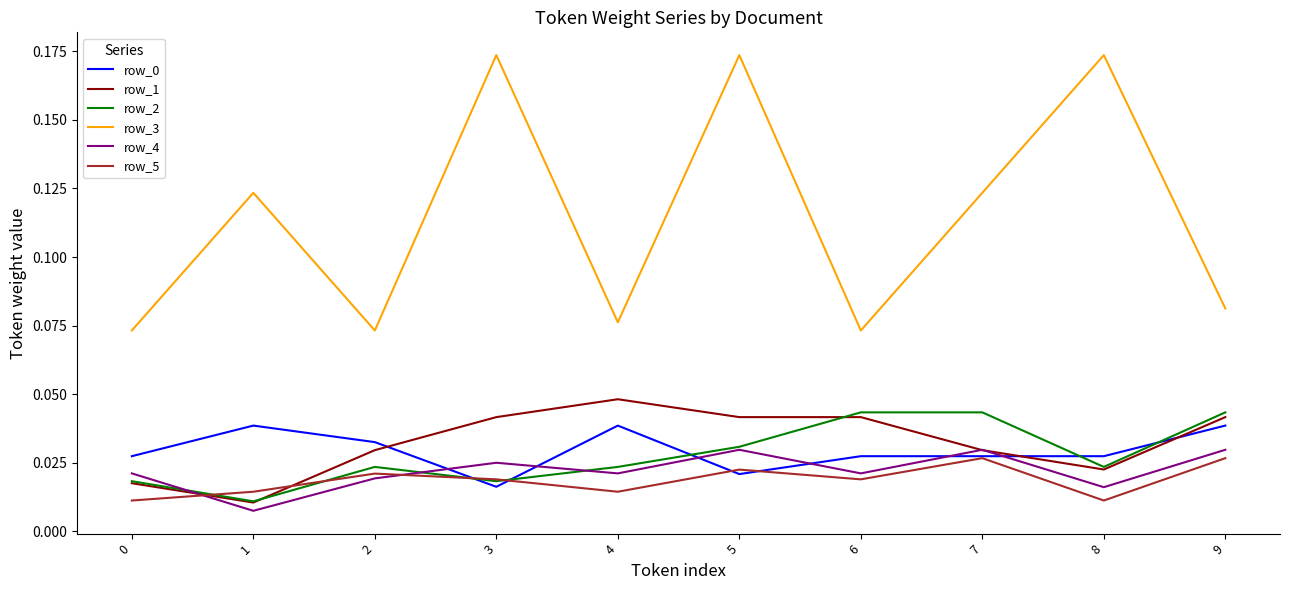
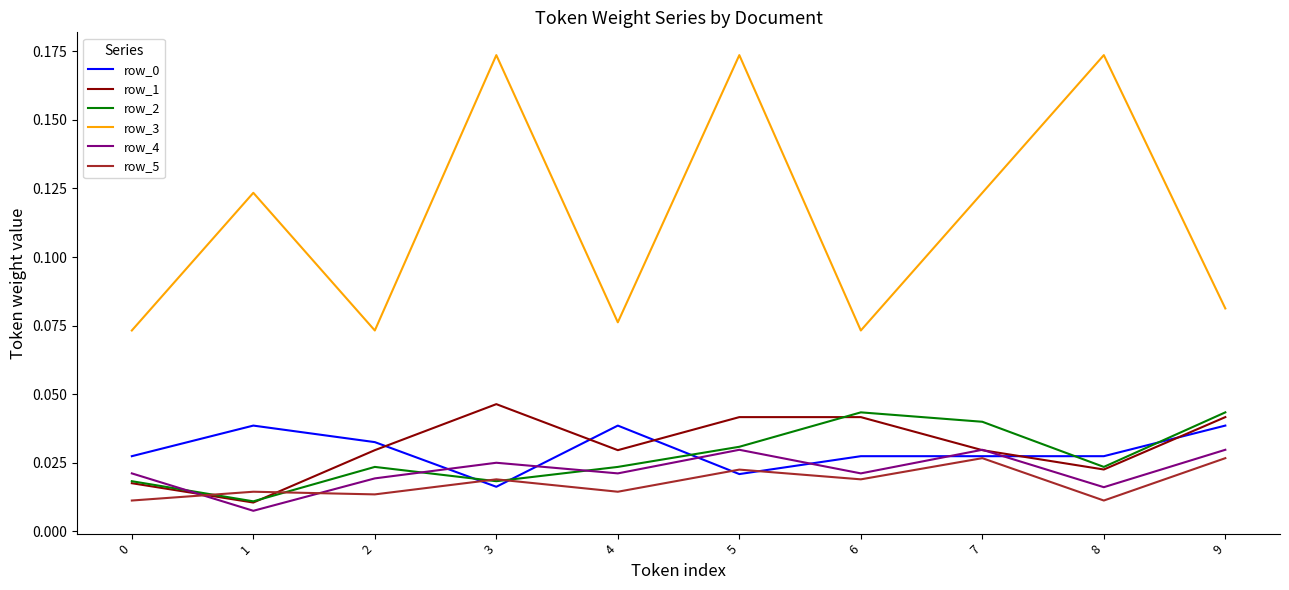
row_5, 2: 0.021 -> 0.013
row_1, 3: 0.042 -> 0.046
row_1, 4: 0.048 -> 0.030
row_2, 7: 0.043 -> 0.040
